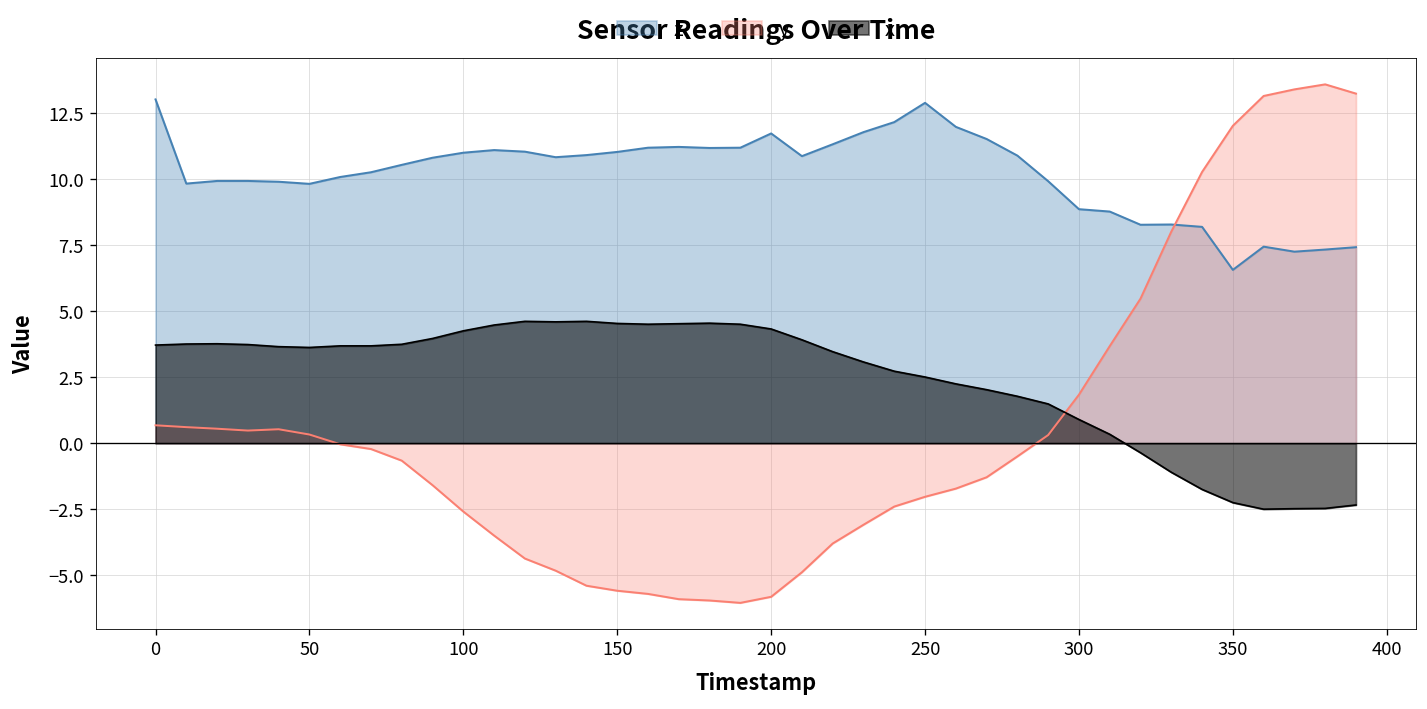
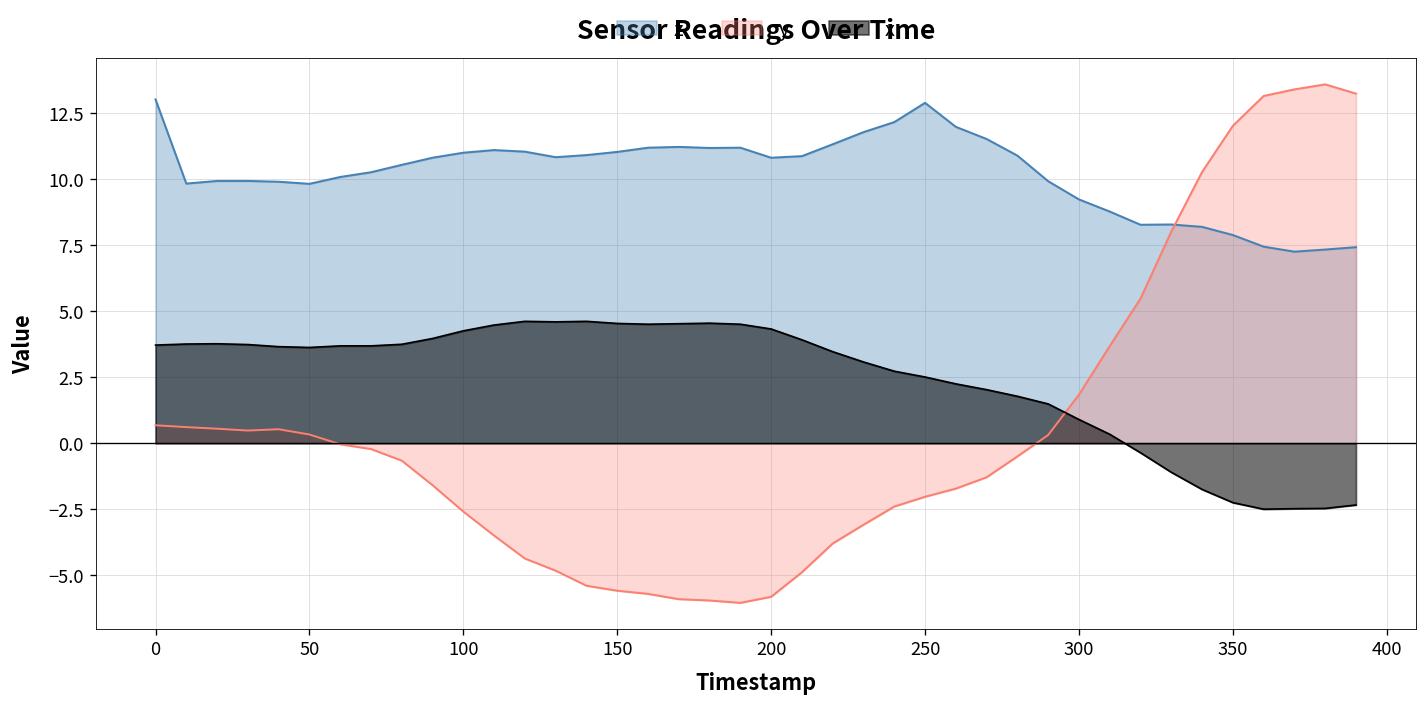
z, 200: 11.7 -> 10.8
z, 300: 8.9 -> 9.2
z, 350: 6.6 -> 7.9
